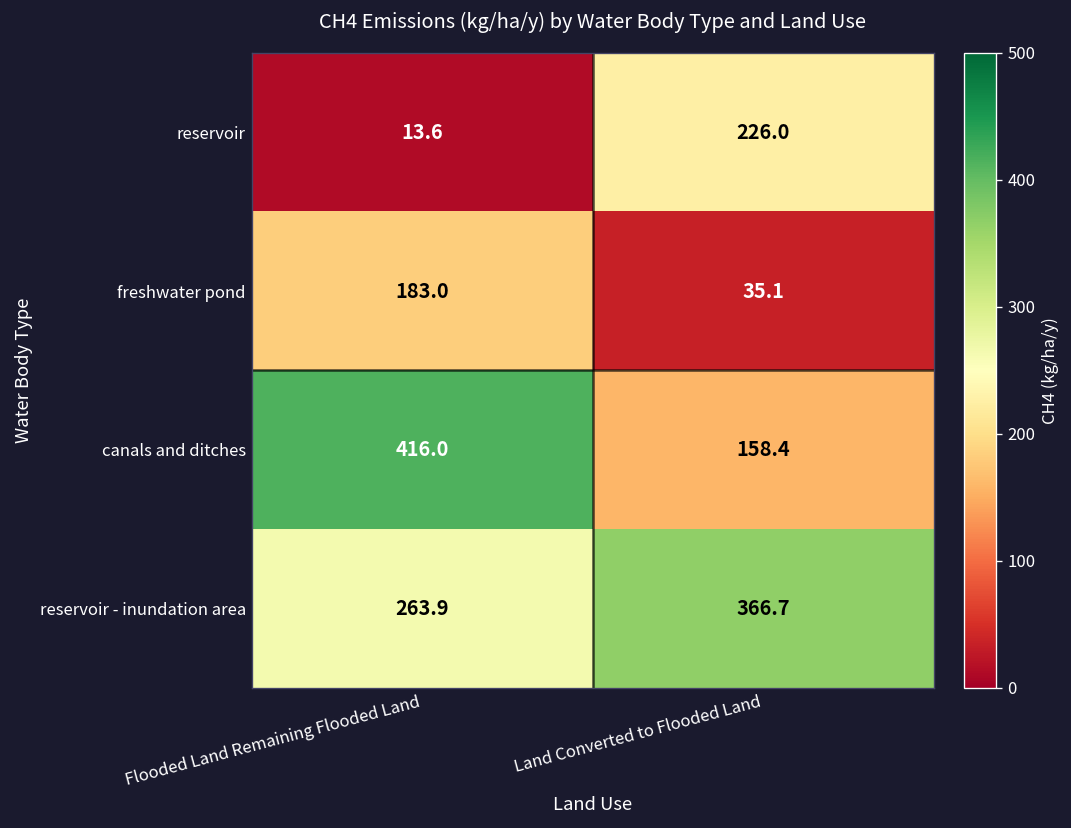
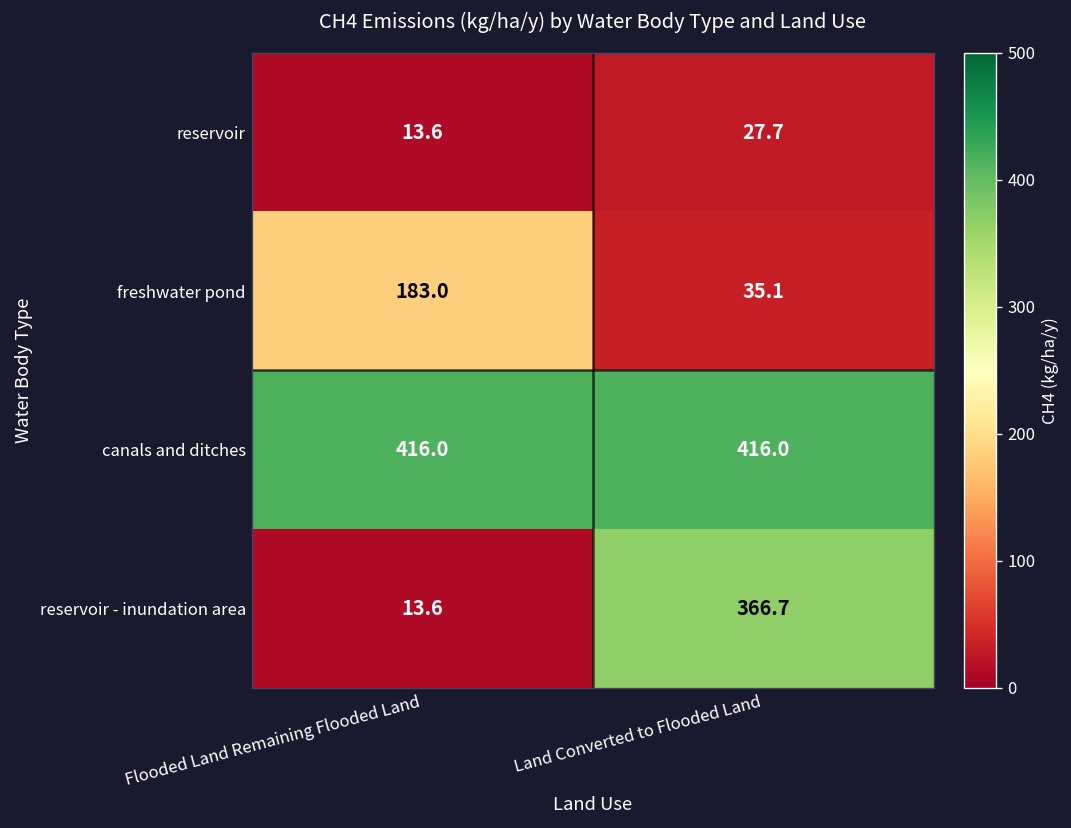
reservoir, Land Converted to Flooded Land: 226.0 -> 27.7
canals and ditches, Land Converted to Flooded Land: 158.4 -> 416.0
reservoir - inundation area, Flooded Land Remaining Flooded Land: 263.9 -> 13.6
